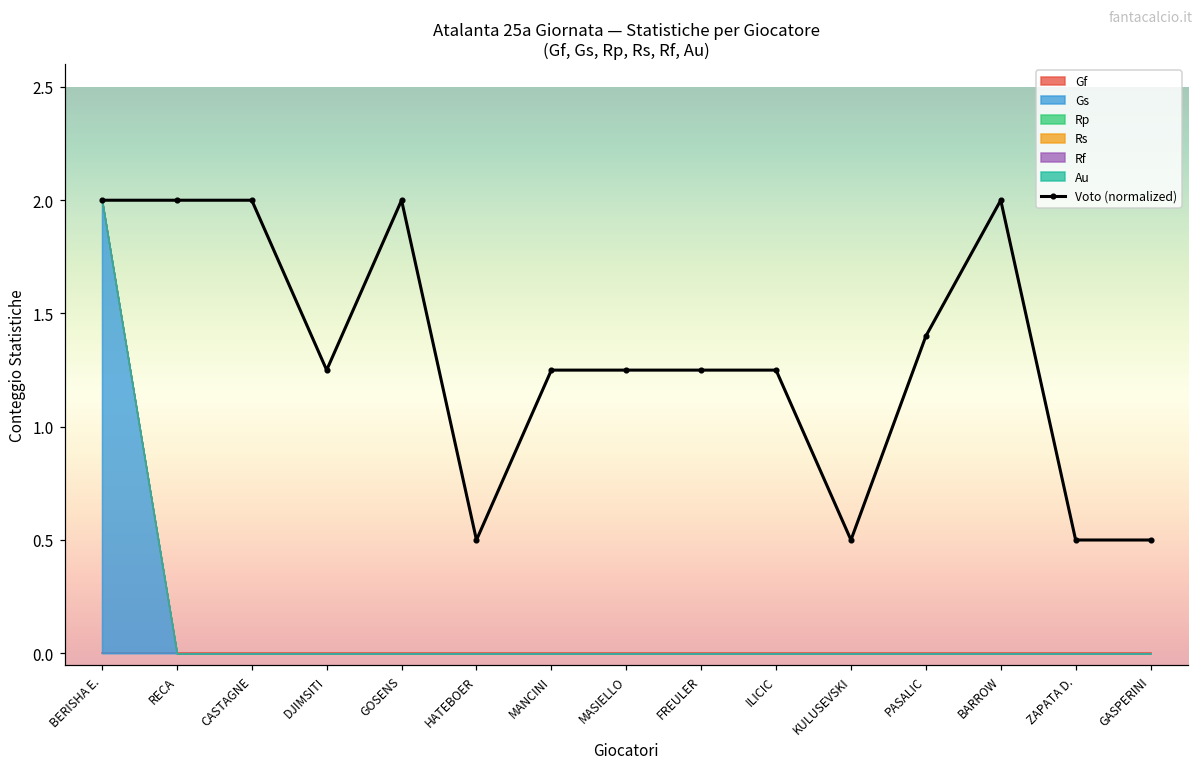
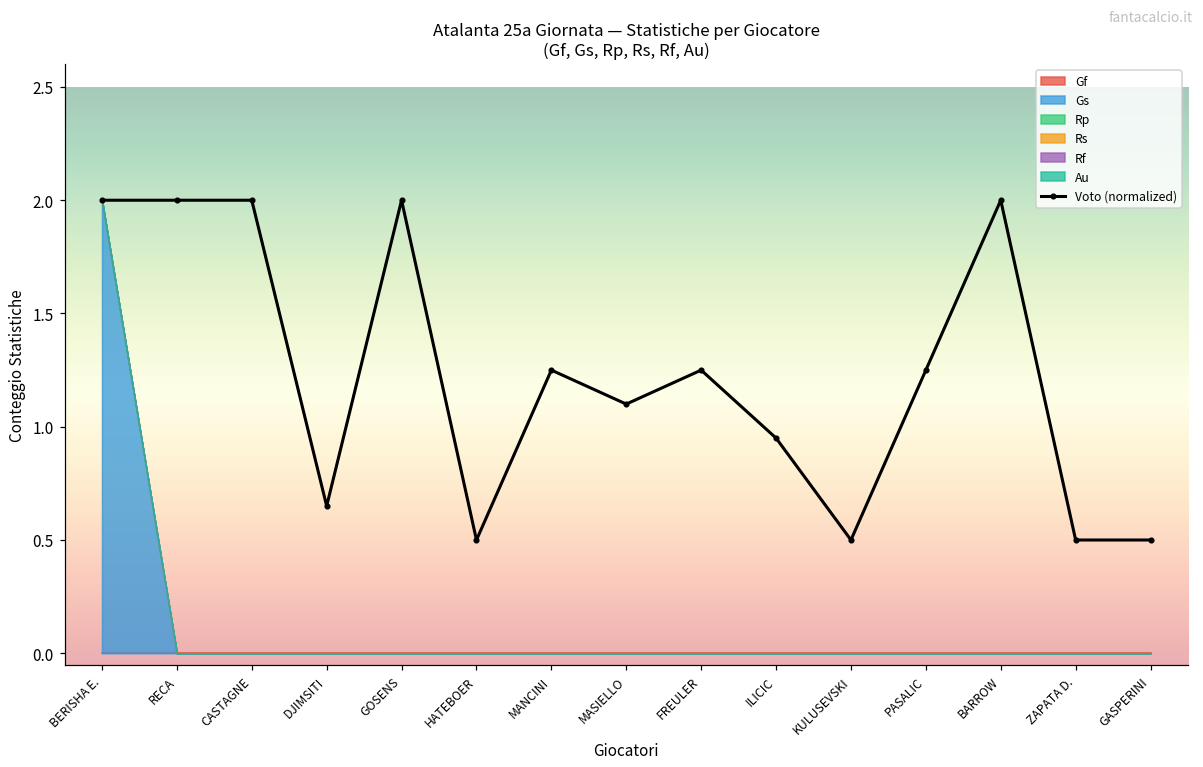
Voto (normalized), DJIMSITI: 1.25 -> 0.65
Voto (normalized), MASIELLO: 1.25 -> 1.10
Voto (normalized), ILICIC: 1.25 -> 0.95
Voto (normalized), PASALIC: 1.40 -> 1.25
